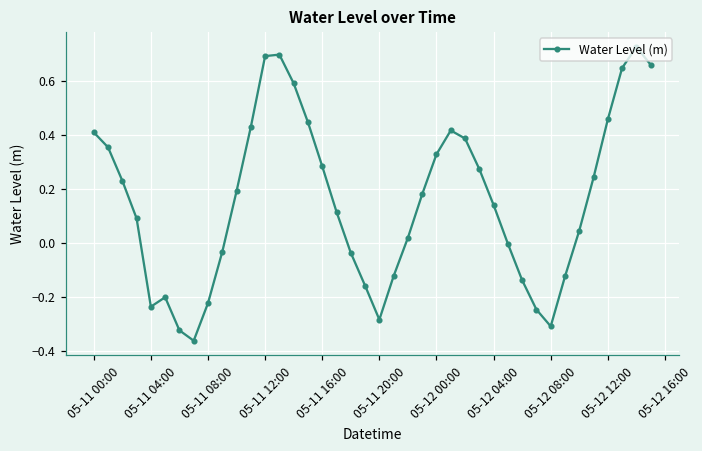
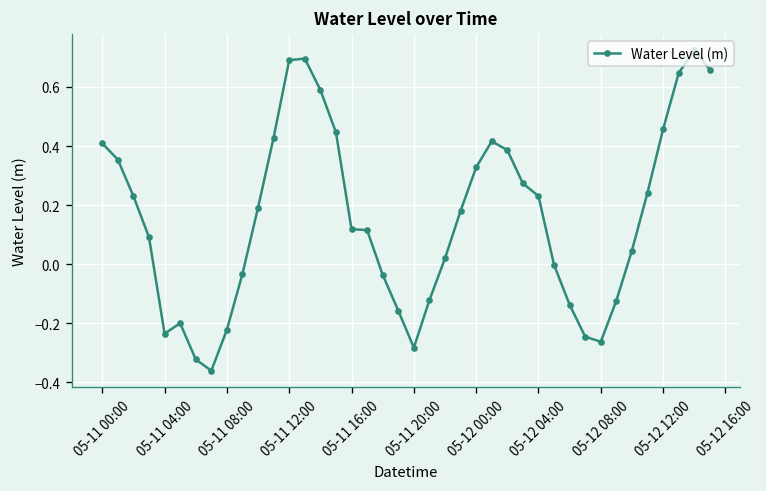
05-11 16:00: 0.28 -> 0.12
05-12 04:00: 0.14 -> 0.23
05-12 08:00: -0.31 -> -0.26
